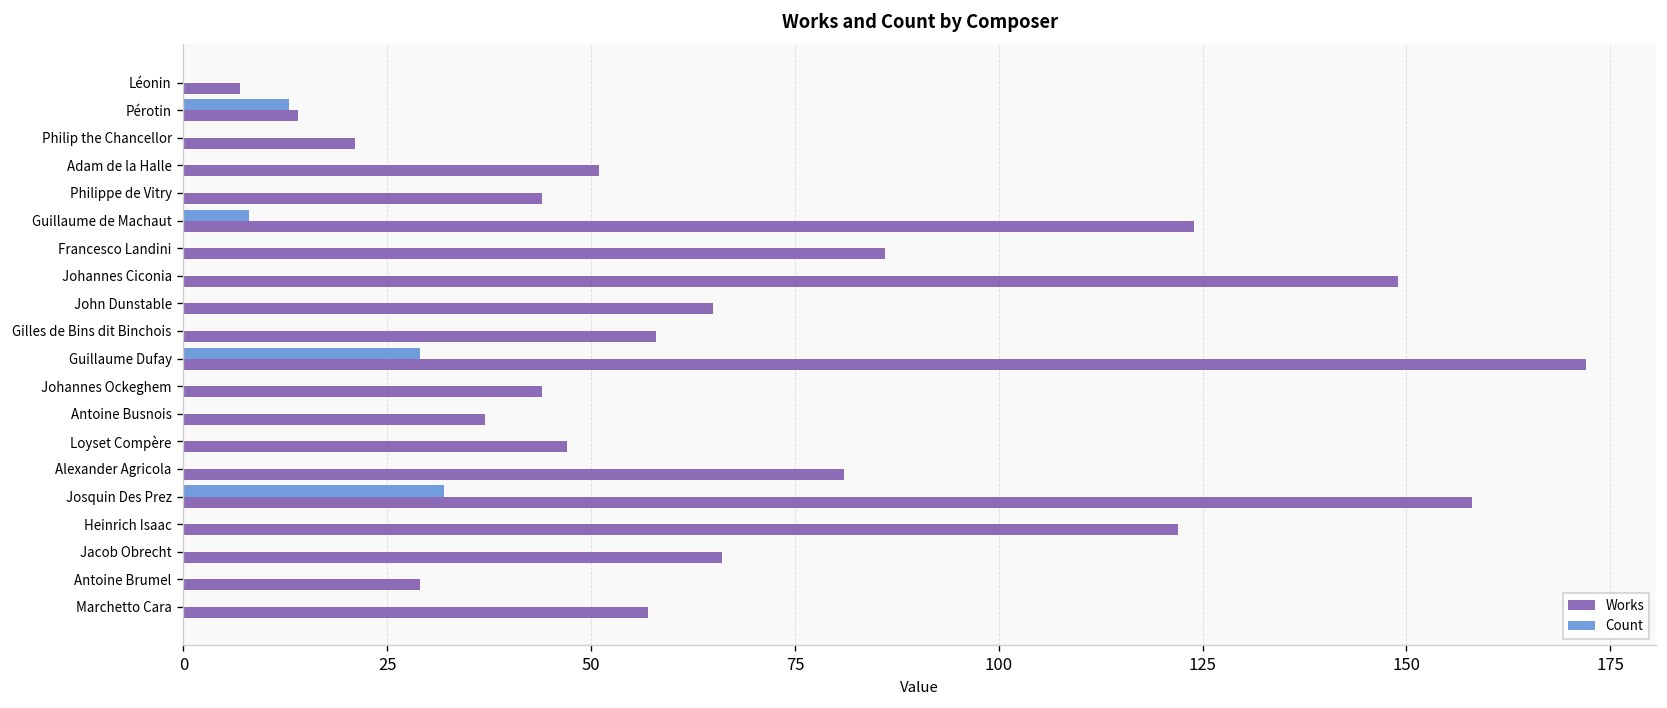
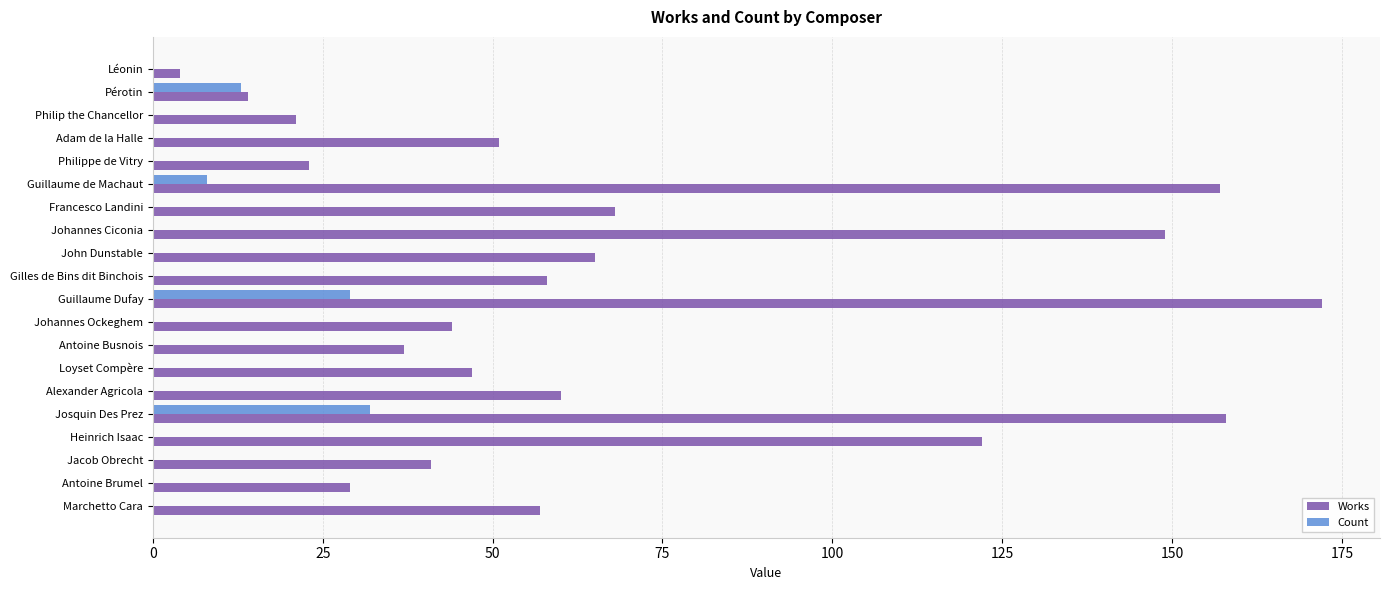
Works, Léonin: 7 -> 4
Works, Philippe de Vitry: 44 -> 23
Works, Guillaume de Machaut: 124 -> 157
Works, Francesco Landini: 86 -> 68
Works, Alexander Agricola: 81 -> 60
Works, Jacob Obrecht: 66 -> 41
